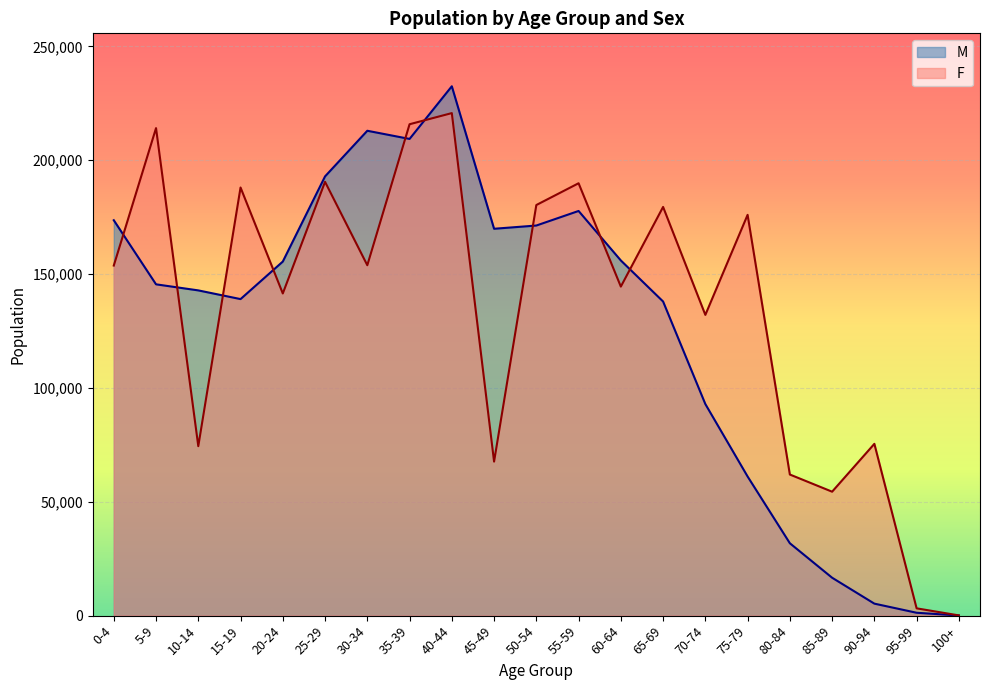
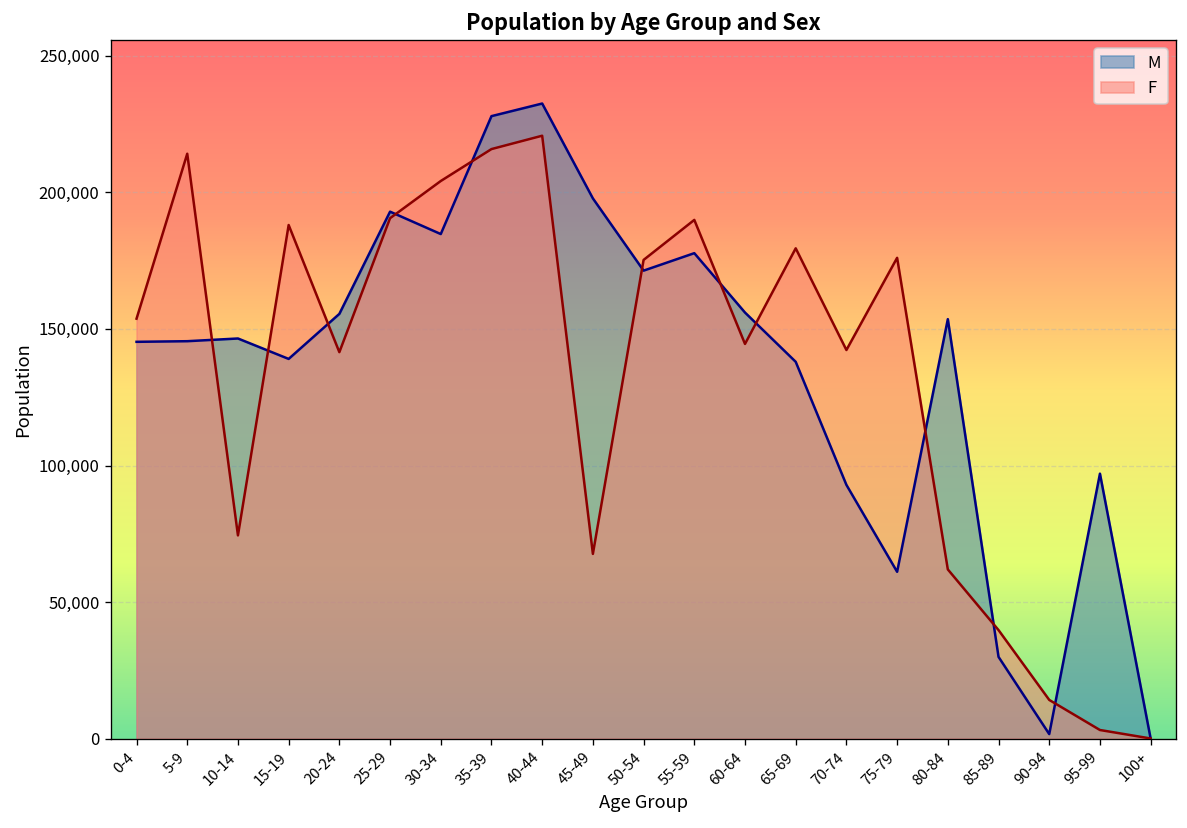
M, 0-4: 174,000 -> 145,000
M, 10-14: 143,000 -> 146,000
M, 30-34: 213,000 -> 185,000
F, 30-34: 154,000 -> 204,000
M, 35-39: 209,000 -> 228,000
M, 45-49: 170,000 -> 198,000
F, 50-54: 180,000 -> 175,000
F, 70-74: 132,000 -> 142,000
M, 80-84: 32,000 -> 154,000
M, 85-89: 17,000 -> 30,000
F, 85-89: 54,000 -> 40,000
M, 90-94: 5,000 -> 2,000
F, 90-94: 75,000 -> 14,000
M, 95-99: 1,000 -> 97,000
